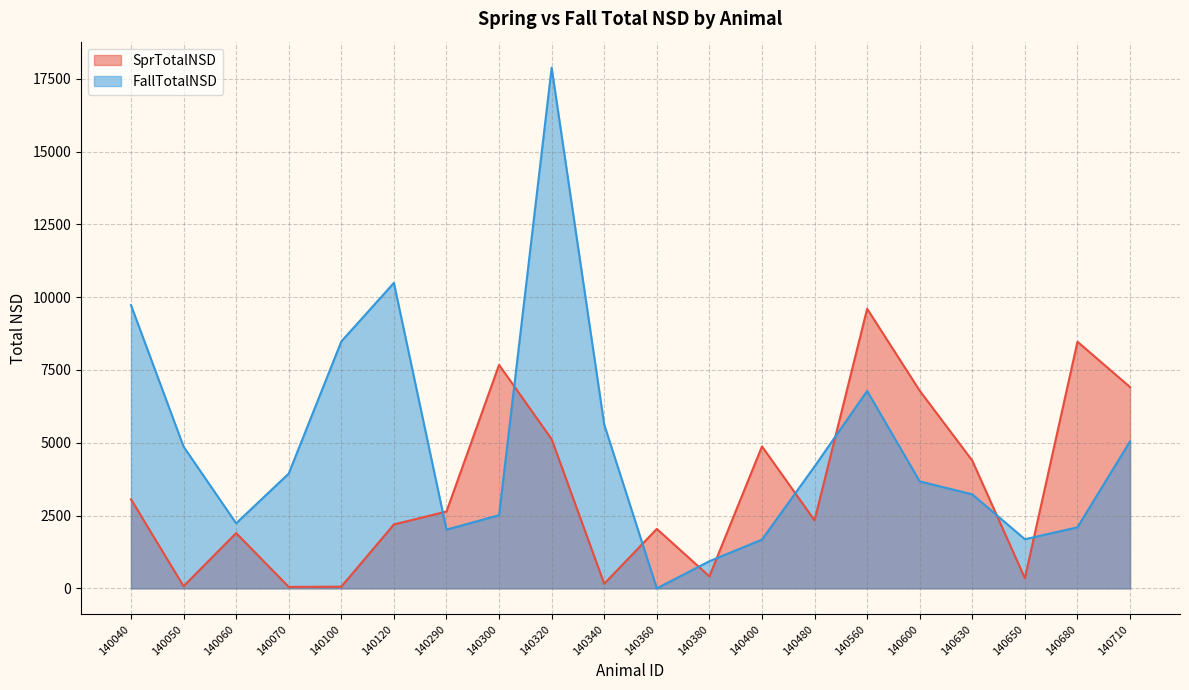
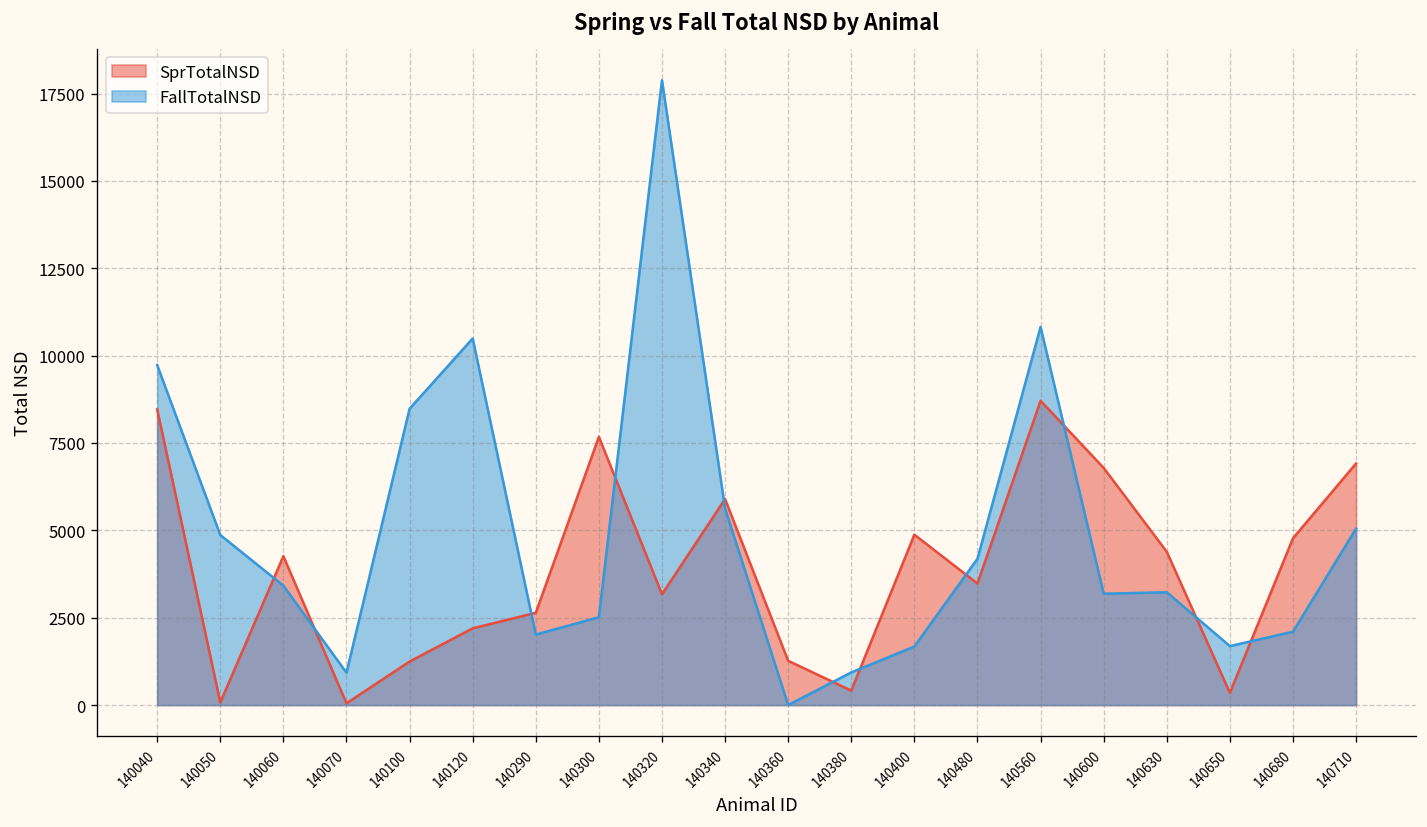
SprTotalNSD, 140040: 3100 -> 8500
SprTotalNSD, 140060: 1900 -> 4300
FallTotalNSD, 140060: 2200 -> 3400
FallTotalNSD, 140070: 3900 -> 900
SprTotalNSD, 140100: 100 -> 1200
SprTotalNSD, 140320: 5100 -> 3200
SprTotalNSD, 140340: 200 -> 5900
SprTotalNSD, 140360: 2000 -> 1300
SprTotalNSD, 140480: 2300 -> 3500
SprTotalNSD, 140560: 9600 -> 8700
FallTotalNSD, 140560: 6800 -> 10800
FallTotalNSD, 140600: 3700 -> 3200
SprTotalNSD, 140680: 8500 -> 4800
